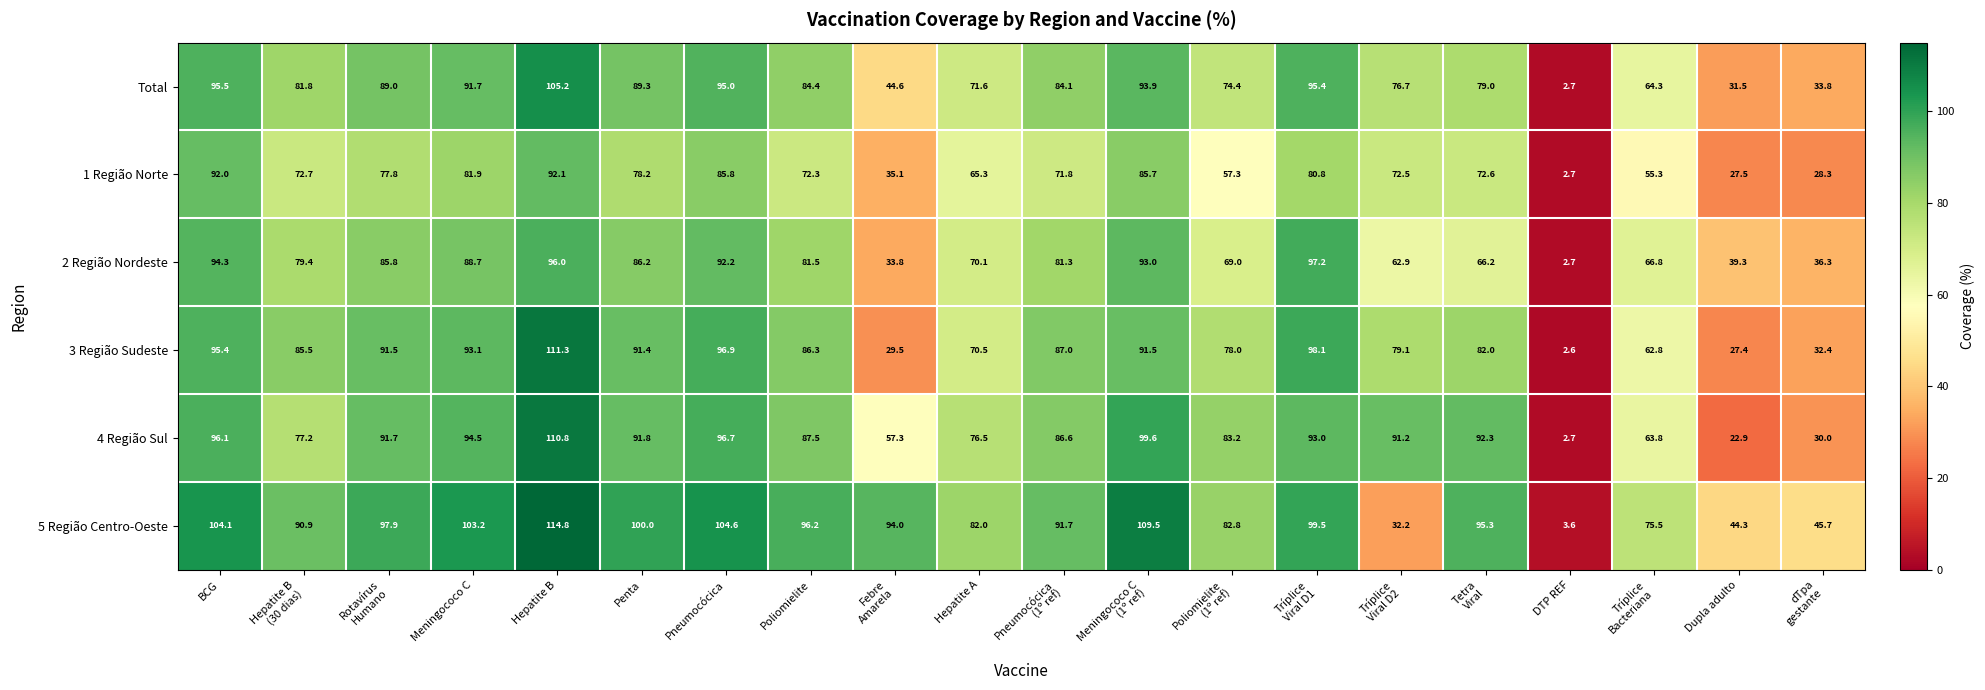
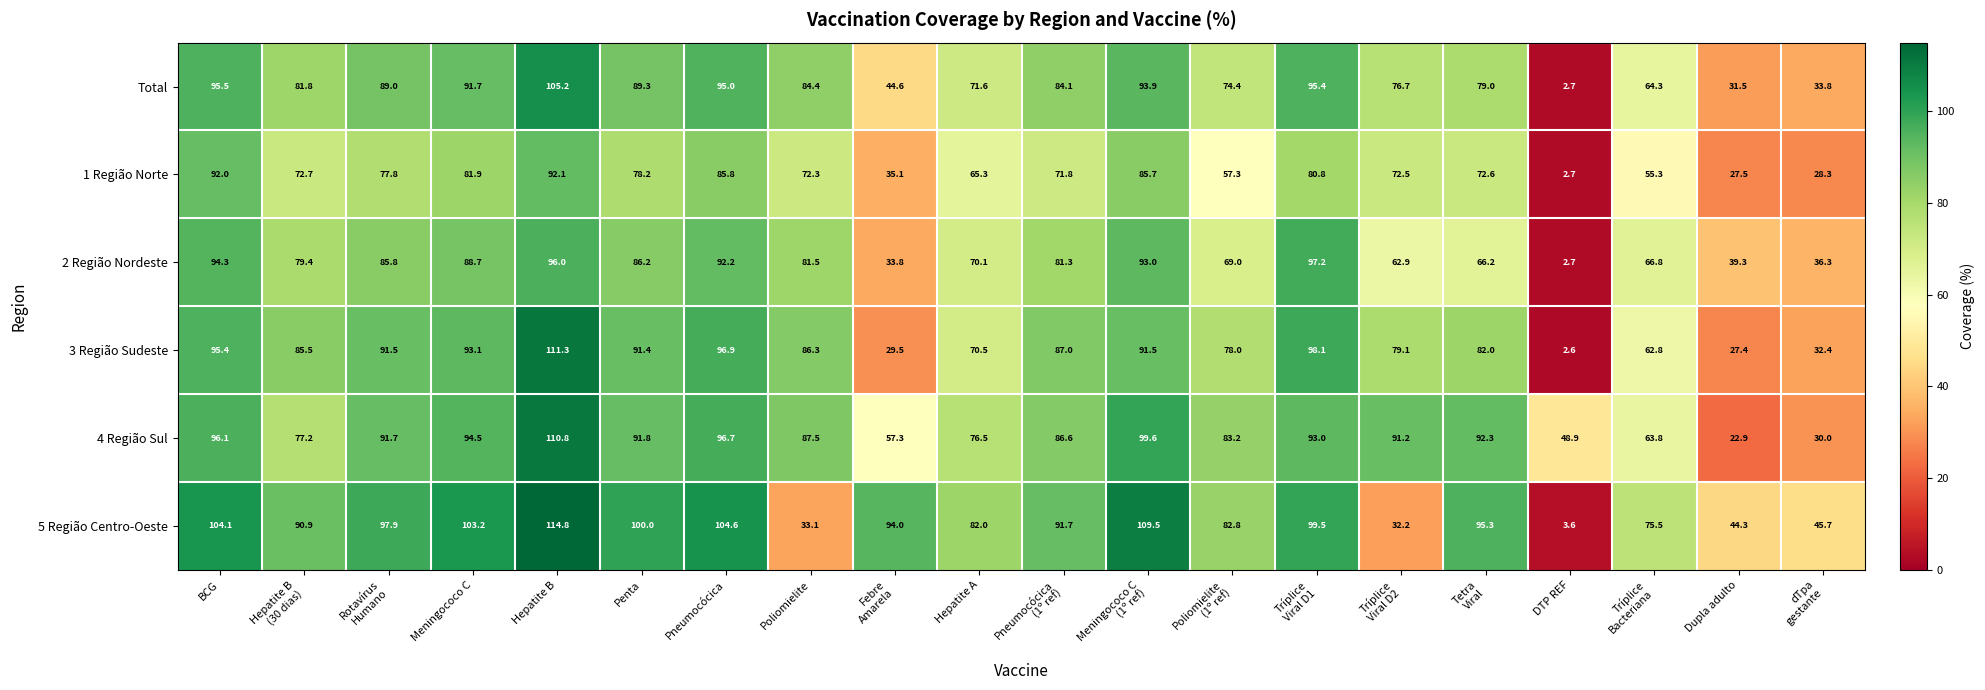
4 Região Sul, DTP REF: 2.7 -> 48.9
5 Região Centro-Oeste, Poliomielite: 96.2 -> 33.1
